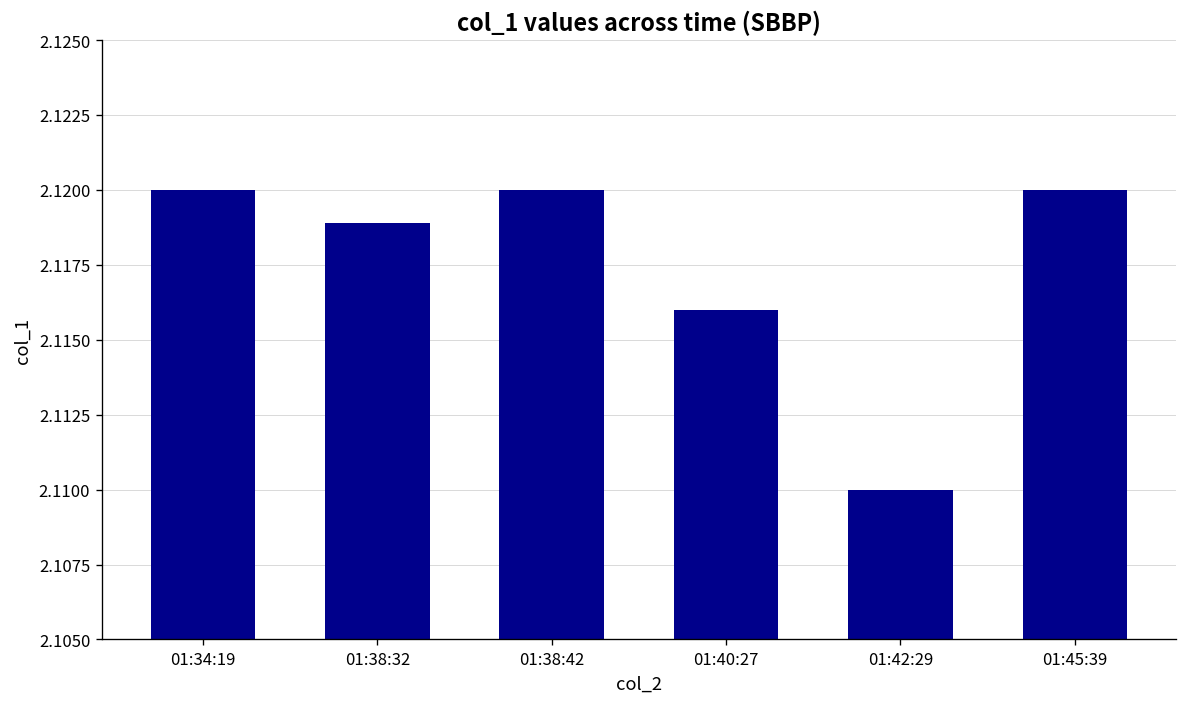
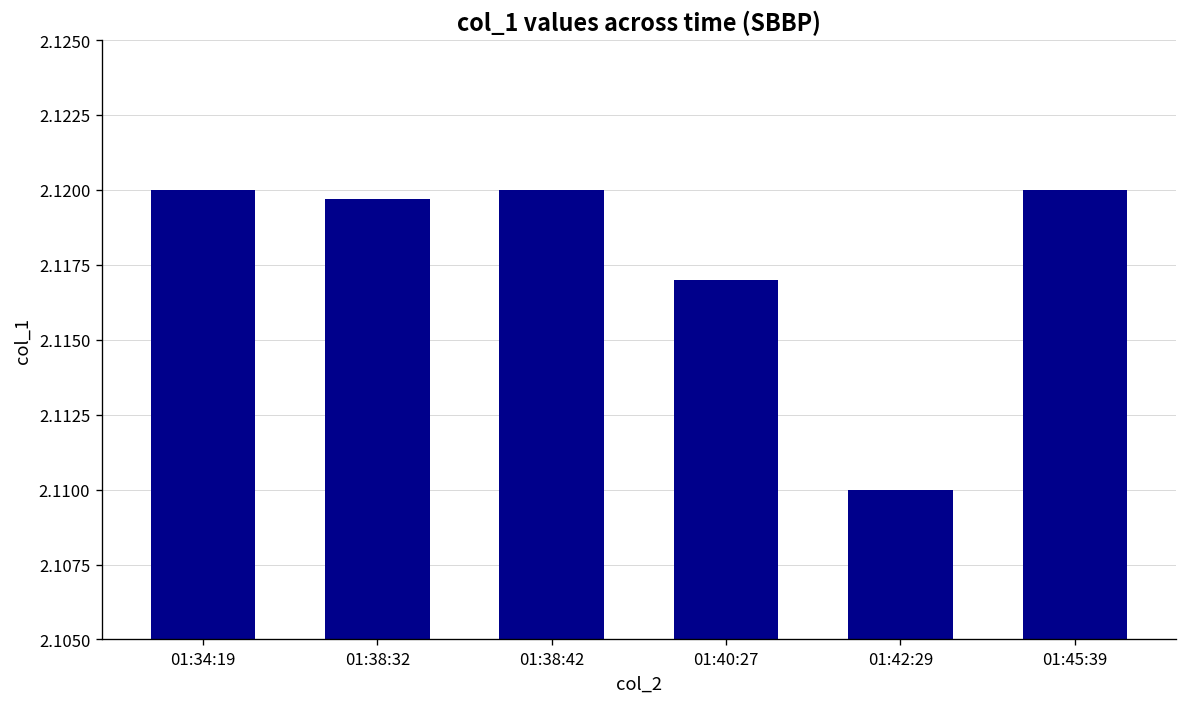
01:38:32: 2.1189 -> 2.1197
01:40:27: 2.116 -> 2.117
